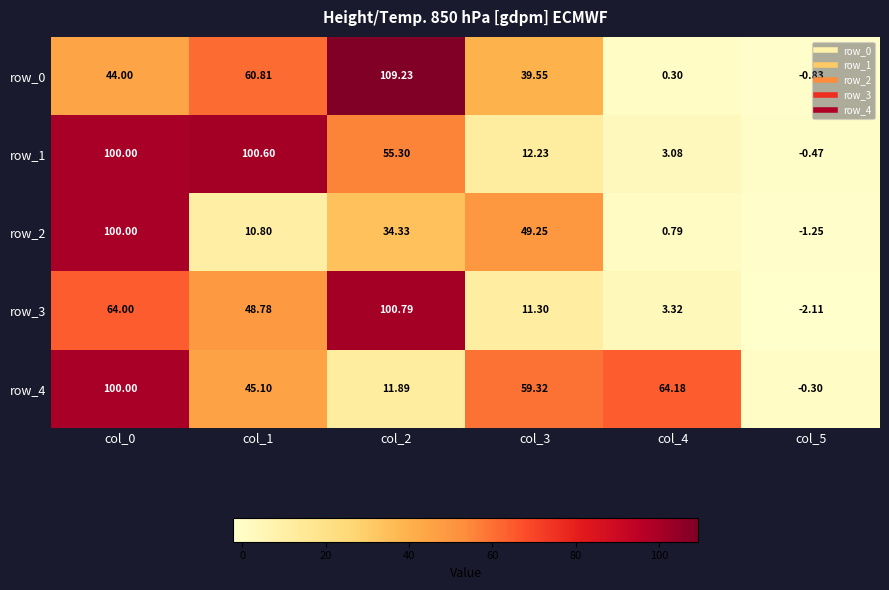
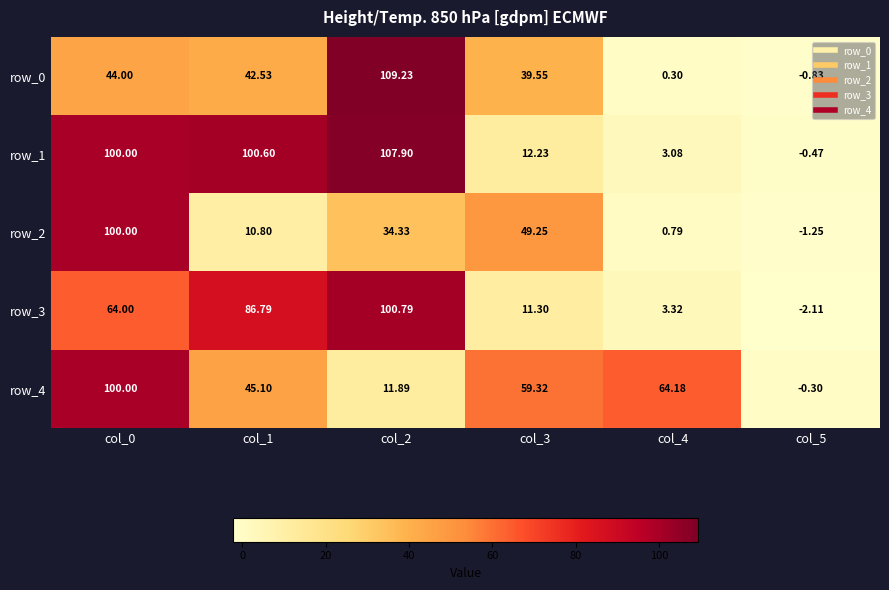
row_0, col_1: 60.81 -> 42.53
row_1, col_2: 55.30 -> 107.90
row_3, col_1: 48.78 -> 86.79
